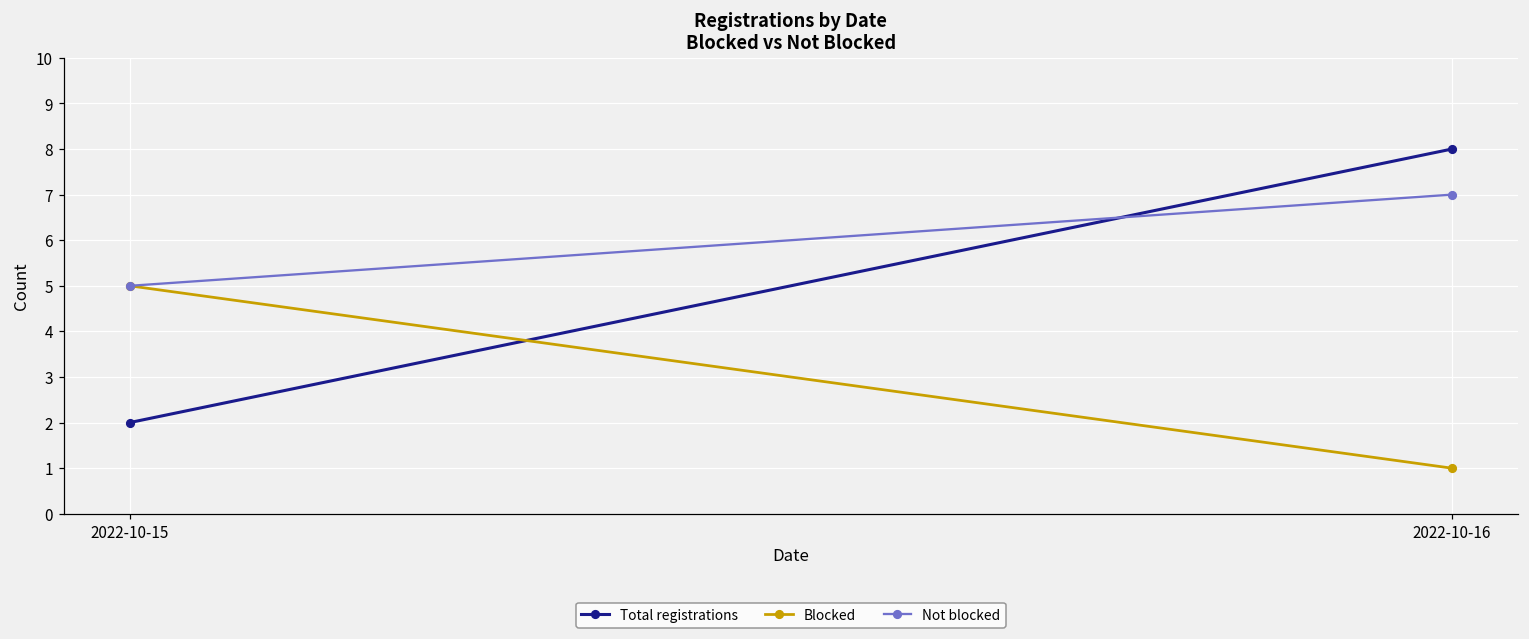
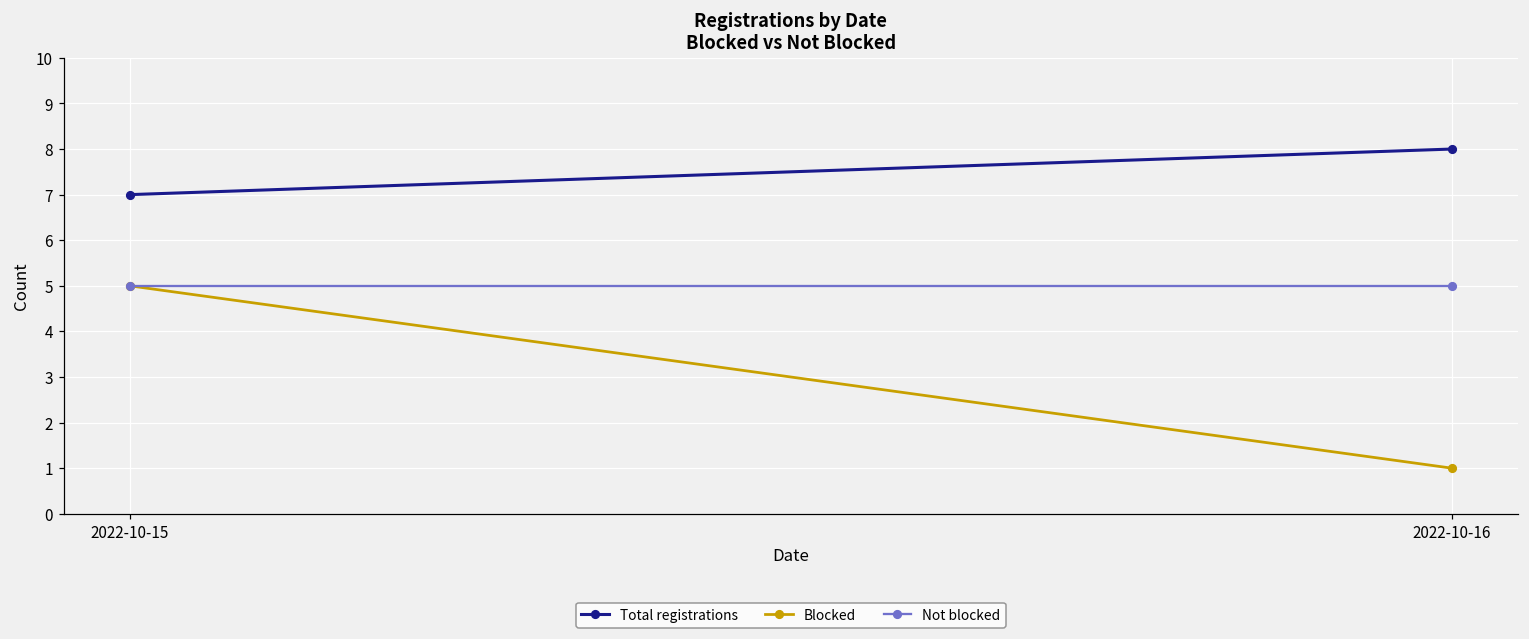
Total registrations, 2022-10-15: 2 -> 7
Not blocked, 2022-10-16: 7 -> 5
